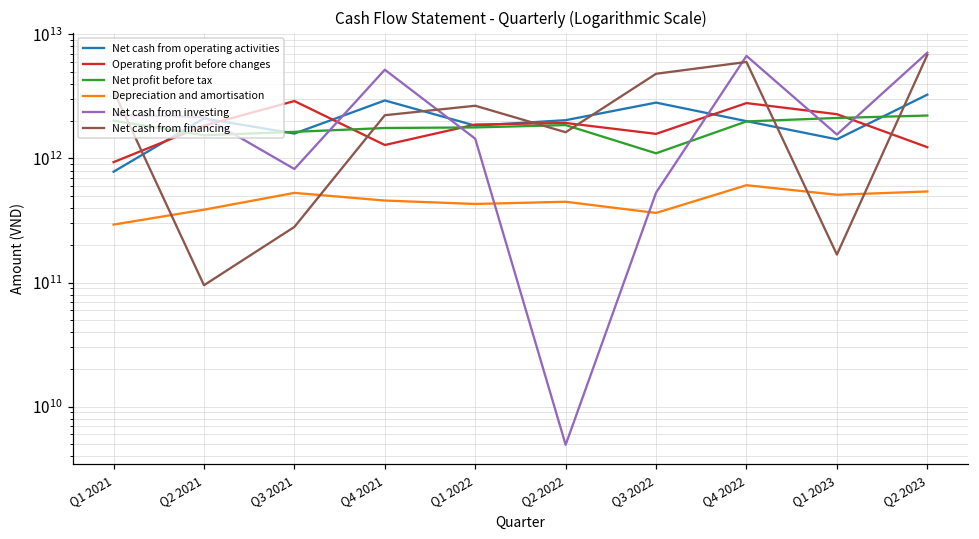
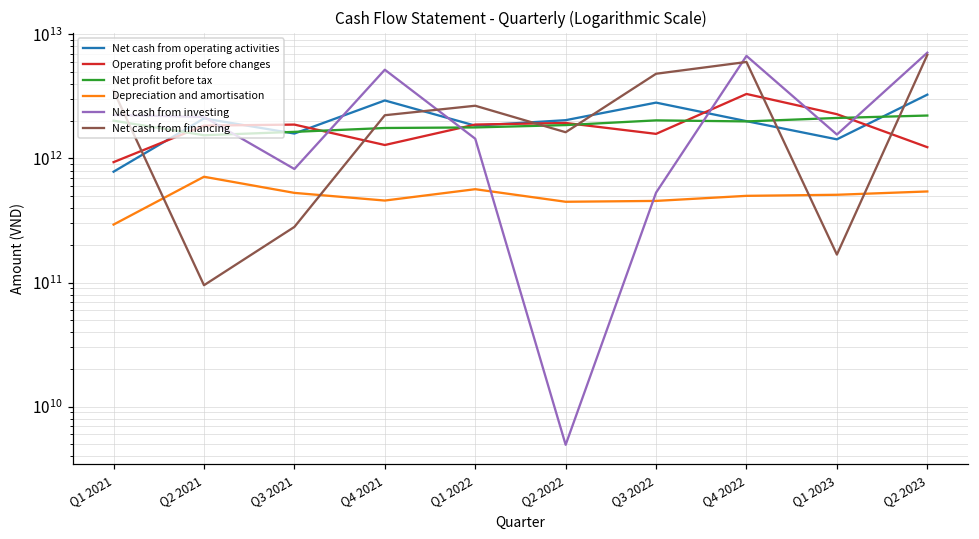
Depreciation and amortisation, Q2 2021: 390000000000 -> 700000000000
Operating profit before changes, Q3 2021: 2900000000000 -> 1900000000000
Depreciation and amortisation, Q1 2022: 430000000000 -> 600000000000
Net profit before tax, Q3 2022: 1100000000000 -> 2000000000000
Depreciation and amortisation, Q3 2022: 360000000000 -> 460000000000
Operating profit before changes, Q4 2022: 2800000000000 -> 3300000000000
Depreciation and amortisation, Q4 2022: 600000000000 -> 500000000000
